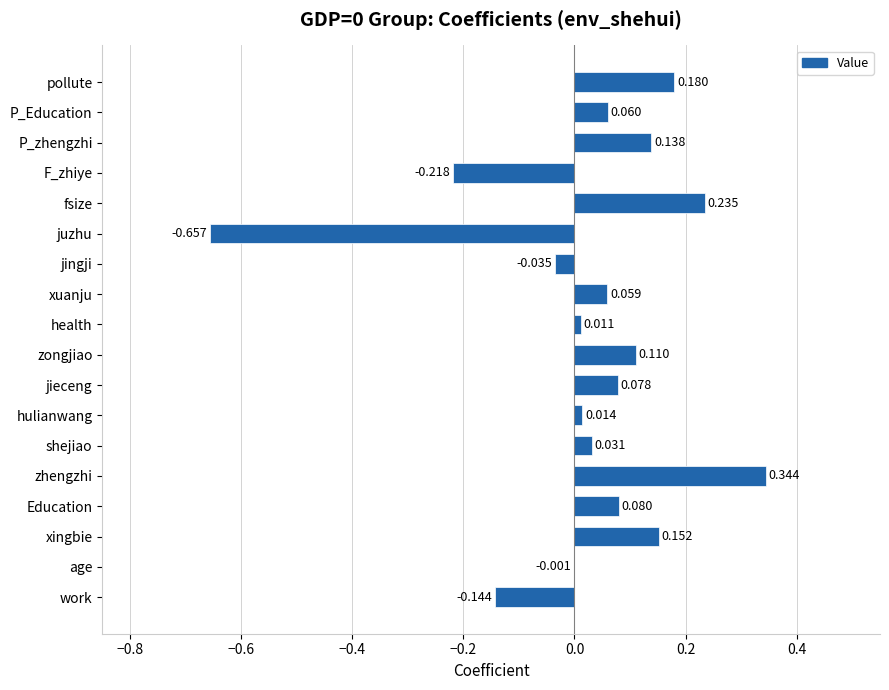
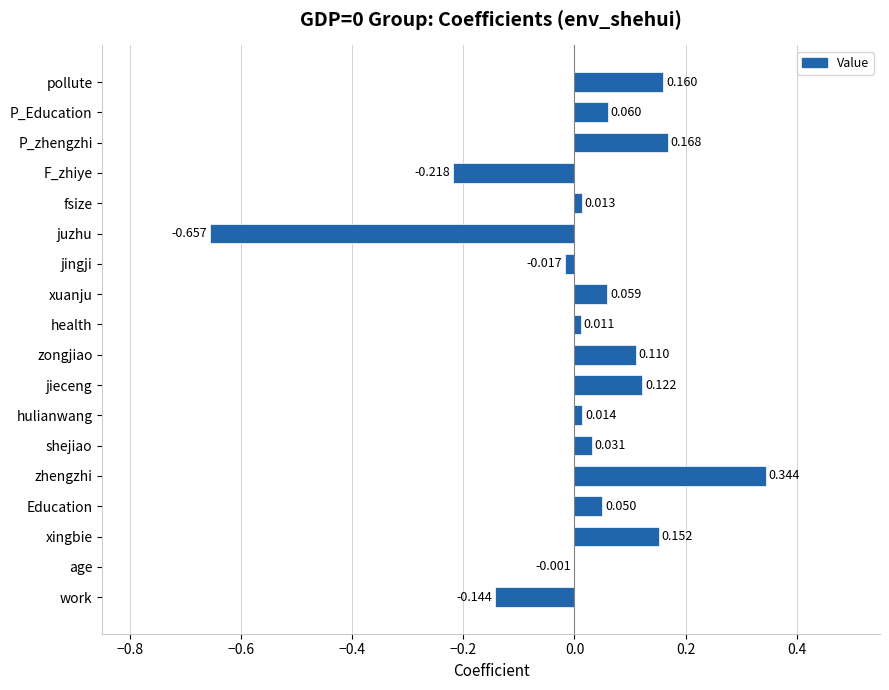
pollute: 0.180 -> 0.160
P_zhengzhi: 0.138 -> 0.168
fsize: 0.235 -> 0.013
jingji: -0.035 -> -0.017
jieceng: 0.078 -> 0.122
Education: 0.080 -> 0.050
